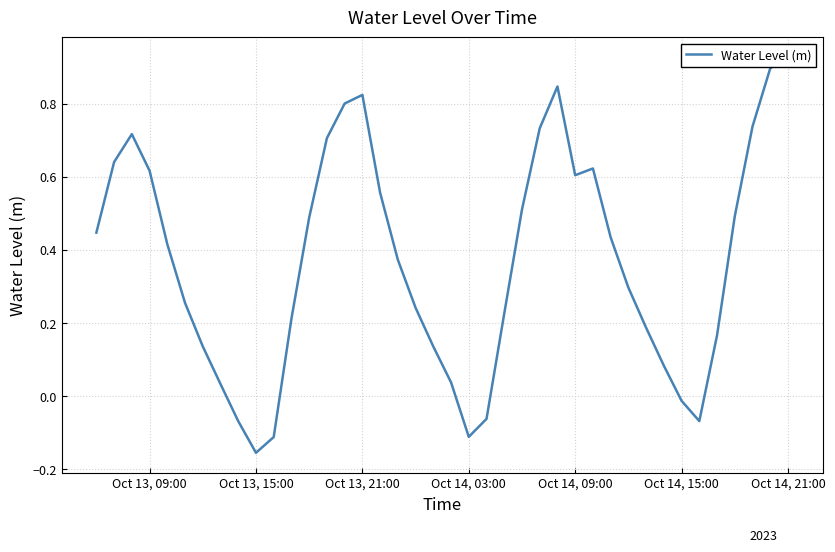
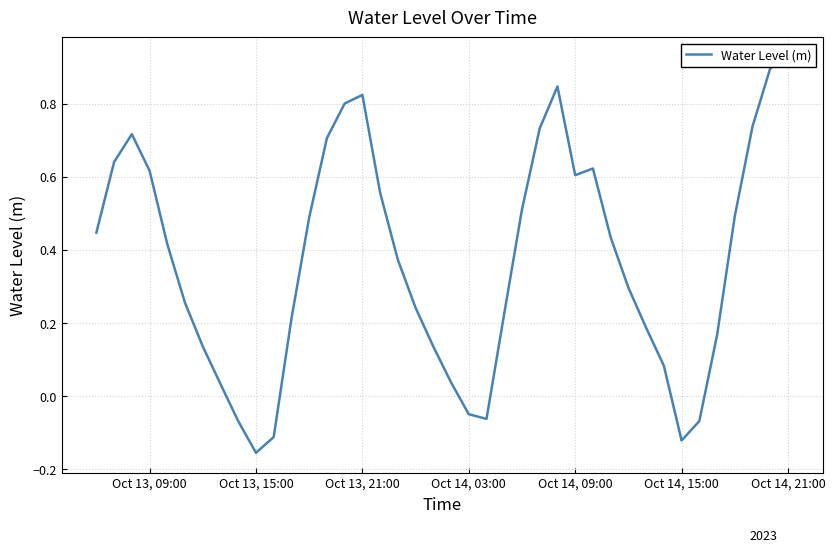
Oct 14, 03:00: -0.11 -> -0.05
Oct 14, 15:00: -0.01 -> -0.12
